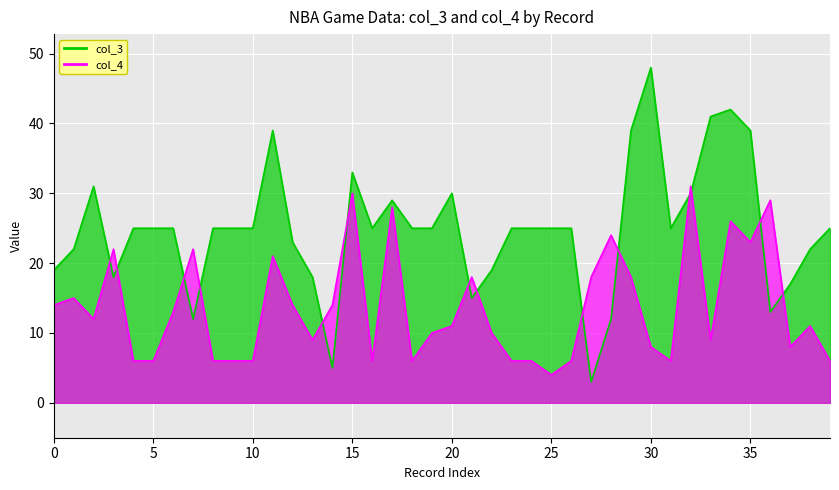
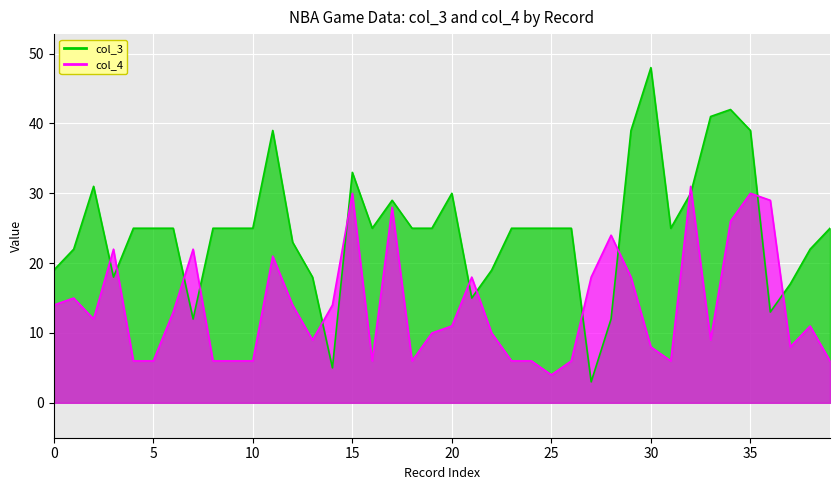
col_4, 35: 23 -> 30
